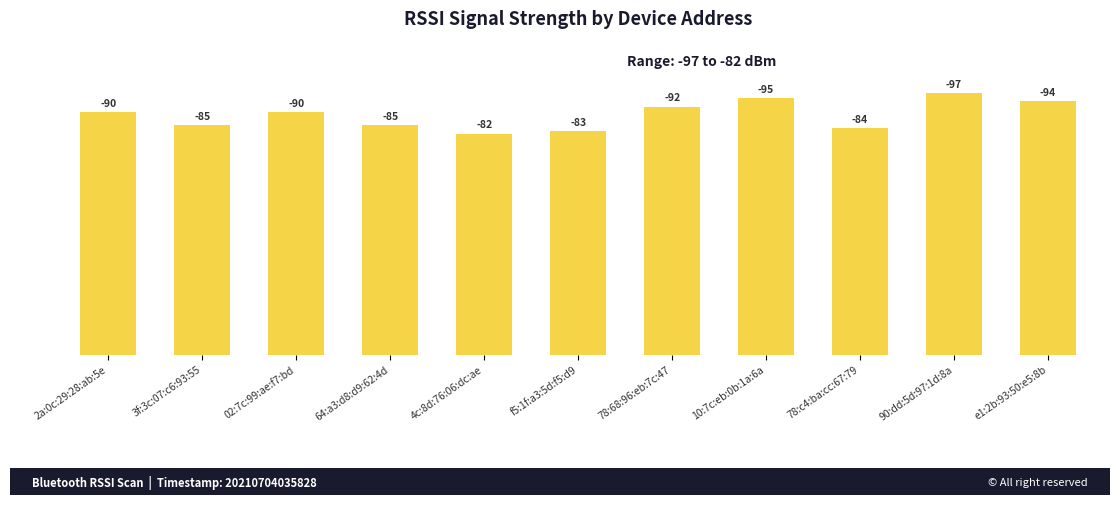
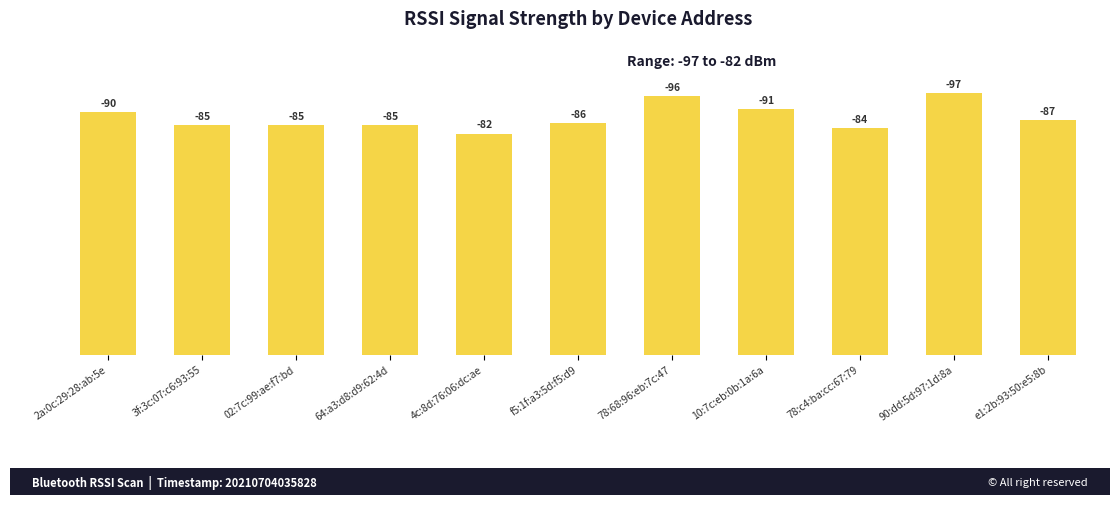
02:7c:99:ae:f7:bd: -90 -> -85
f5:1f:a3:5d:f5:d9: -83 -> -86
78:68:96:eb:7c:47: -92 -> -96
10:7c:eb:0b:1a:6a: -95 -> -91
e1:2b:93:50:e5:8b: -94 -> -87
